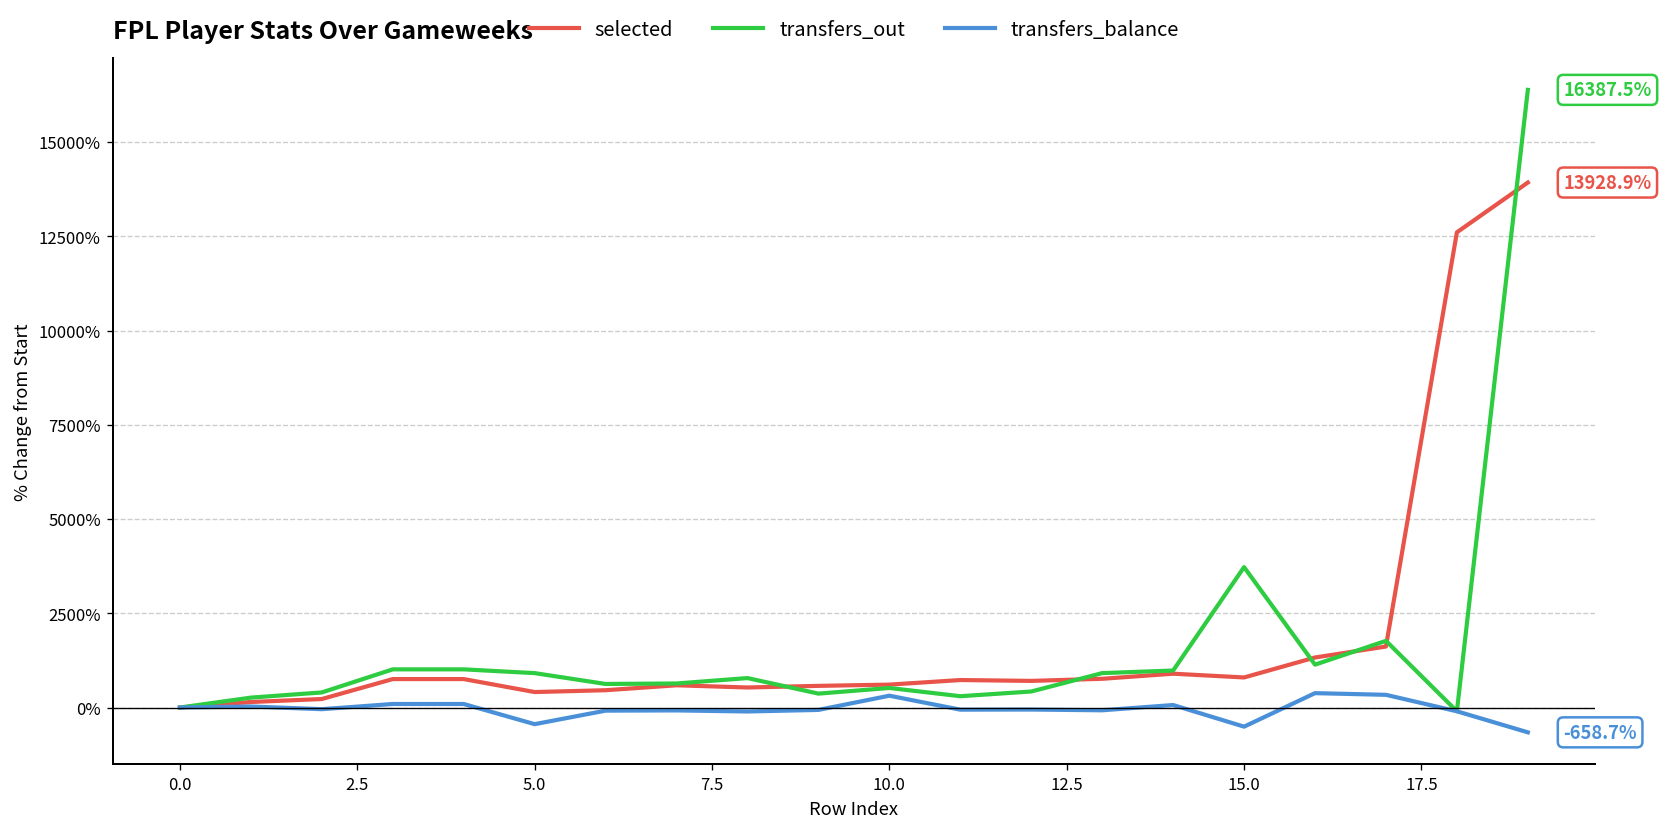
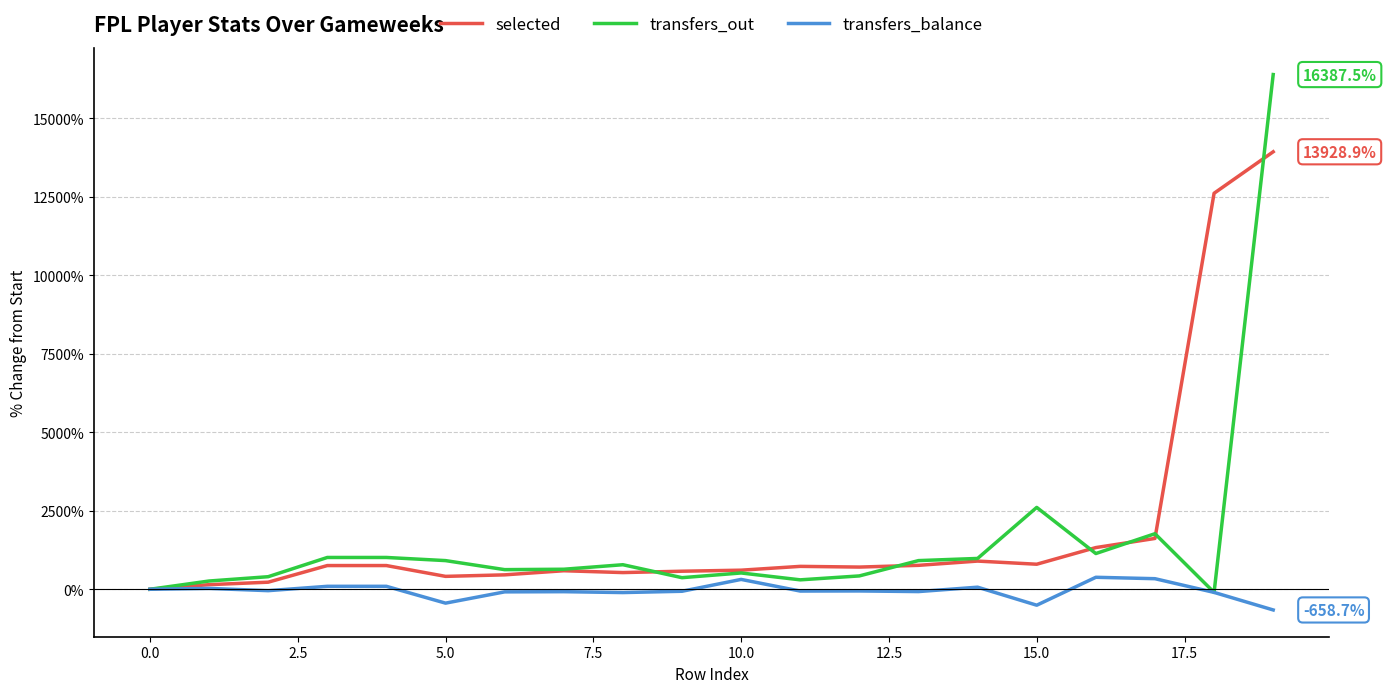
transfers_out, 15.0: 3700% -> 2600%
